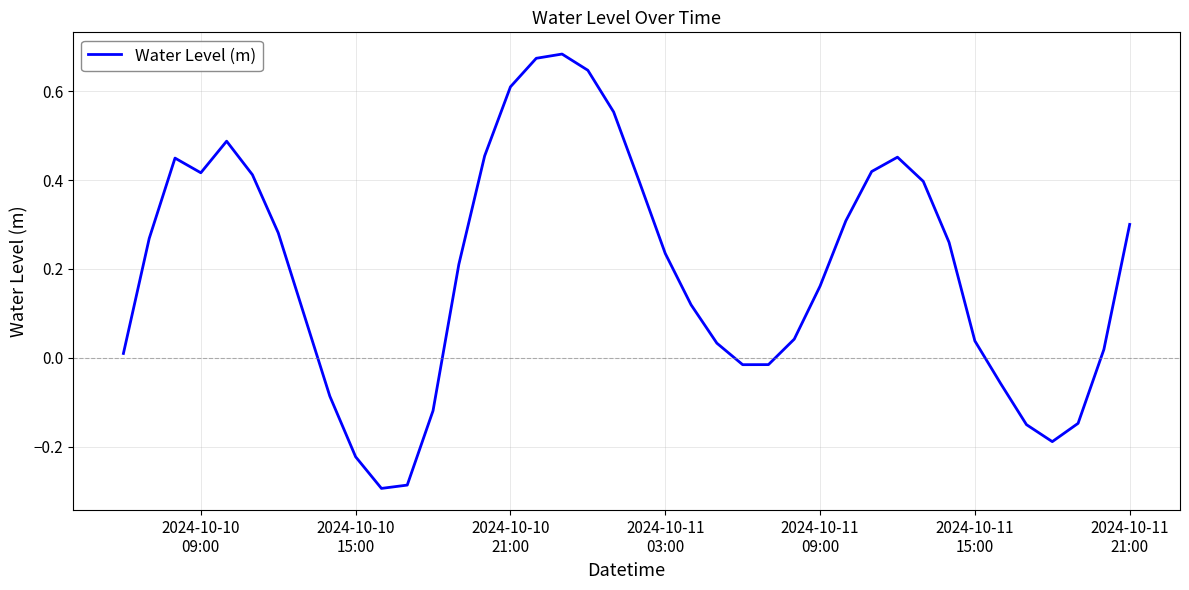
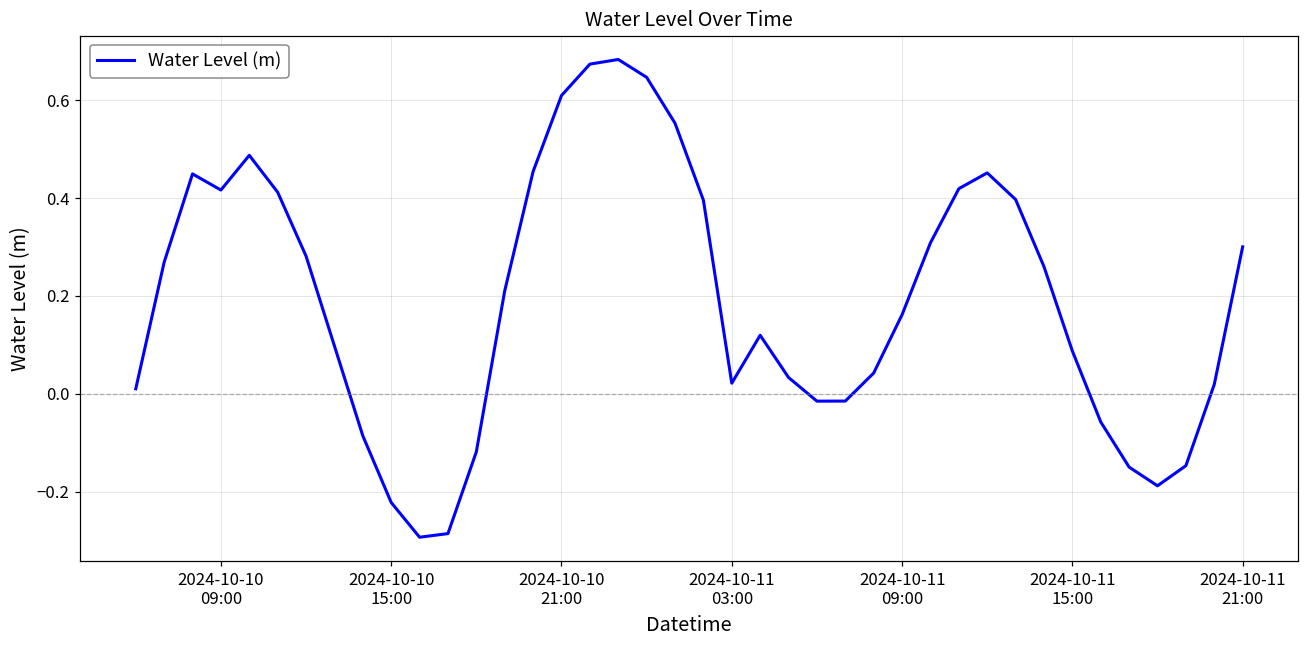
2024-10-11 03:00: 0.23 -> 0.02
2024-10-11 15:00: 0.04 -> 0.09
